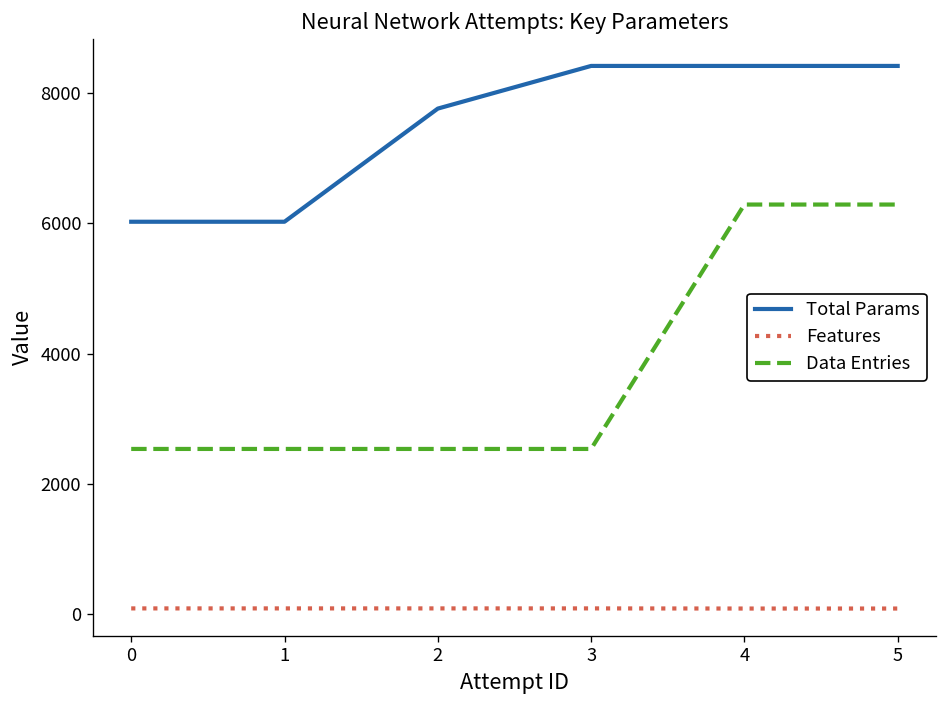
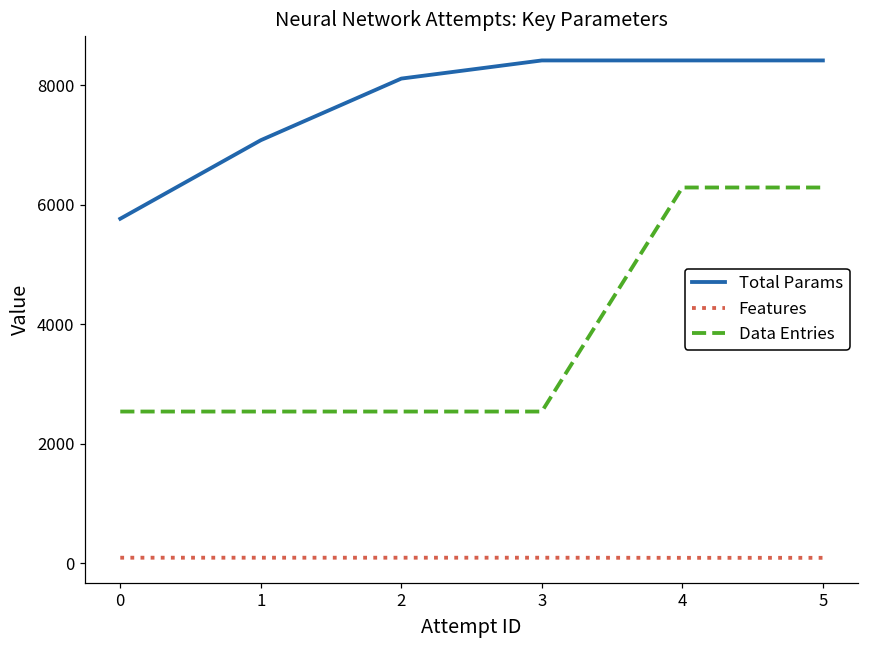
Total Params, 0: 6000 -> 5800
Total Params, 1: 6000 -> 7100
Total Params, 2: 7800 -> 8100
